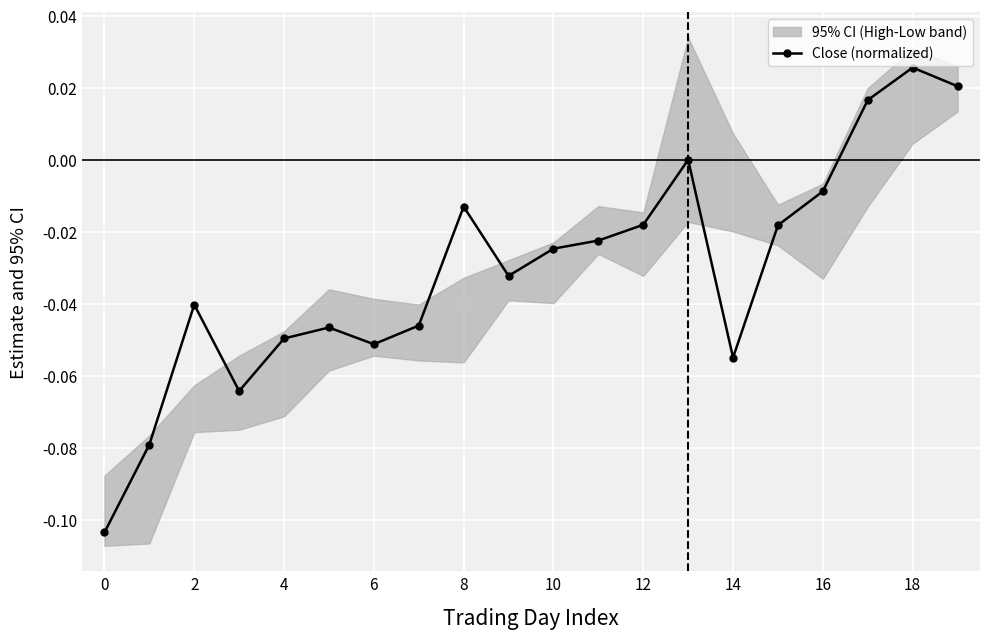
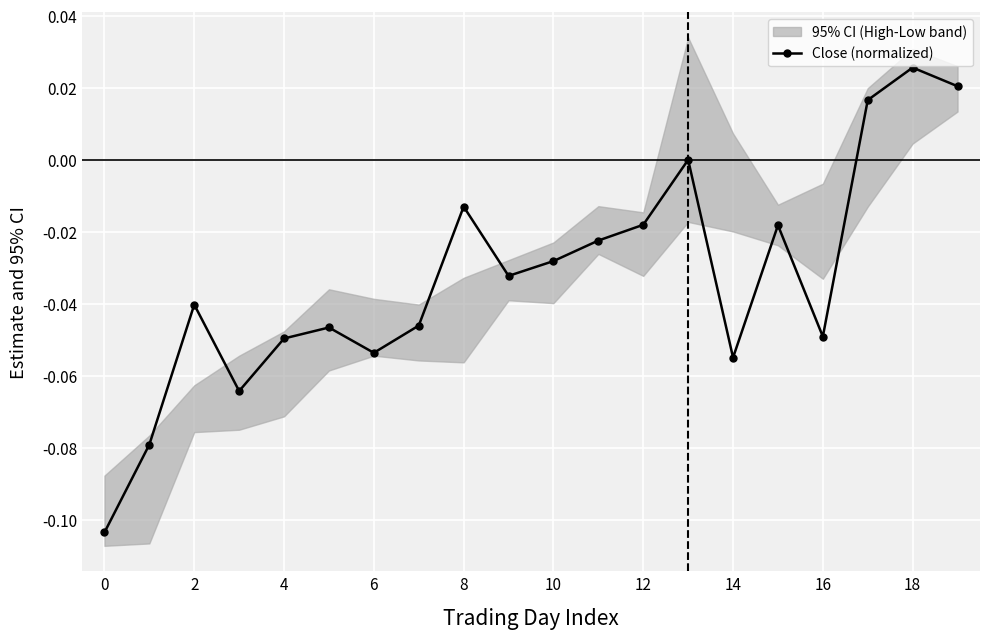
Close (normalized), 6: -0.051 -> -0.054
Close (normalized), 10: -0.025 -> -0.028
Close (normalized), 16: -0.009 -> -0.049
